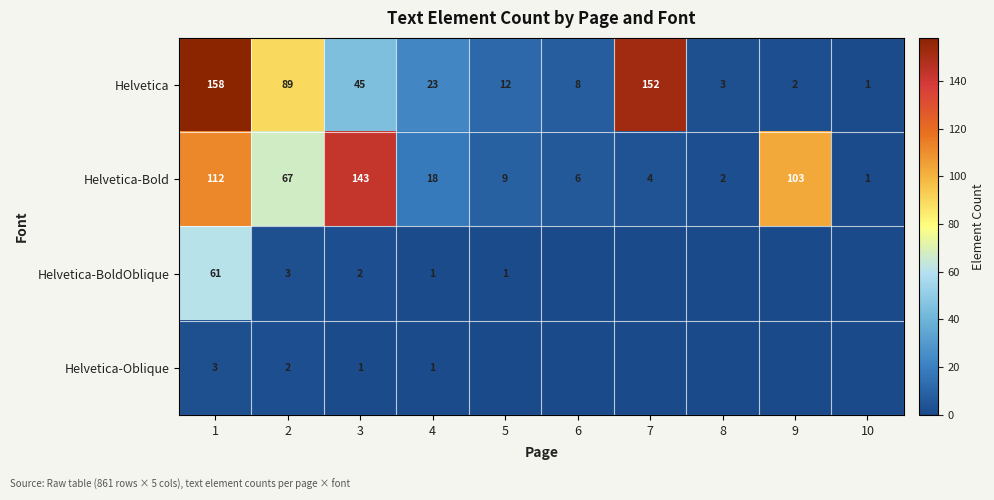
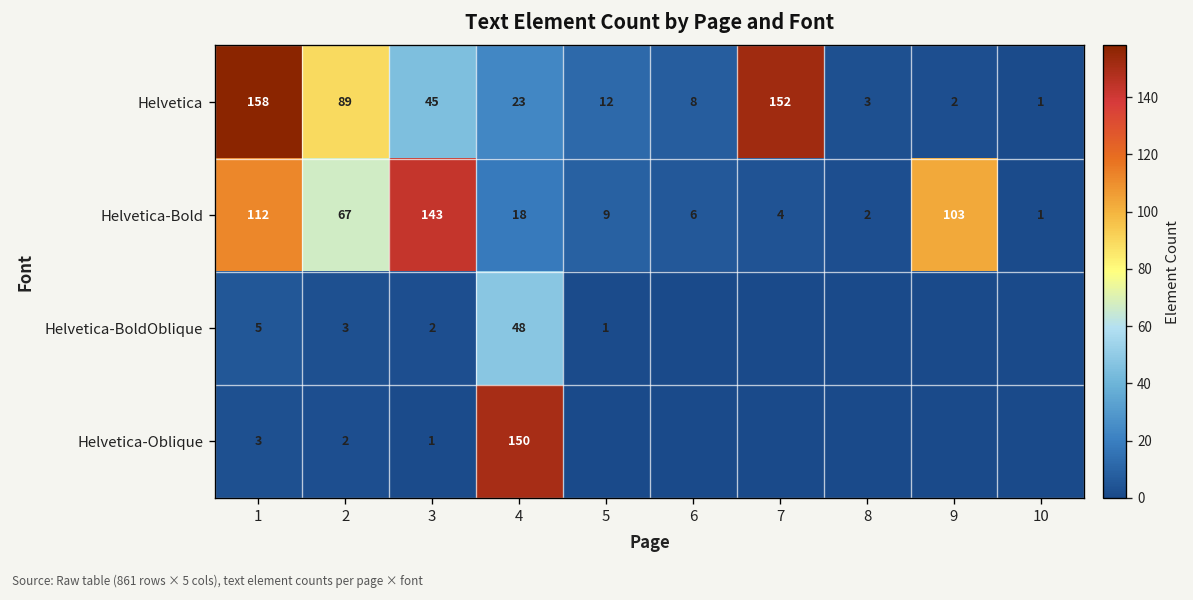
Helvetica-BoldOblique, 1: 61 -> 5
Helvetica-BoldOblique, 4: 1 -> 48
Helvetica-Oblique, 4: 1 -> 150
